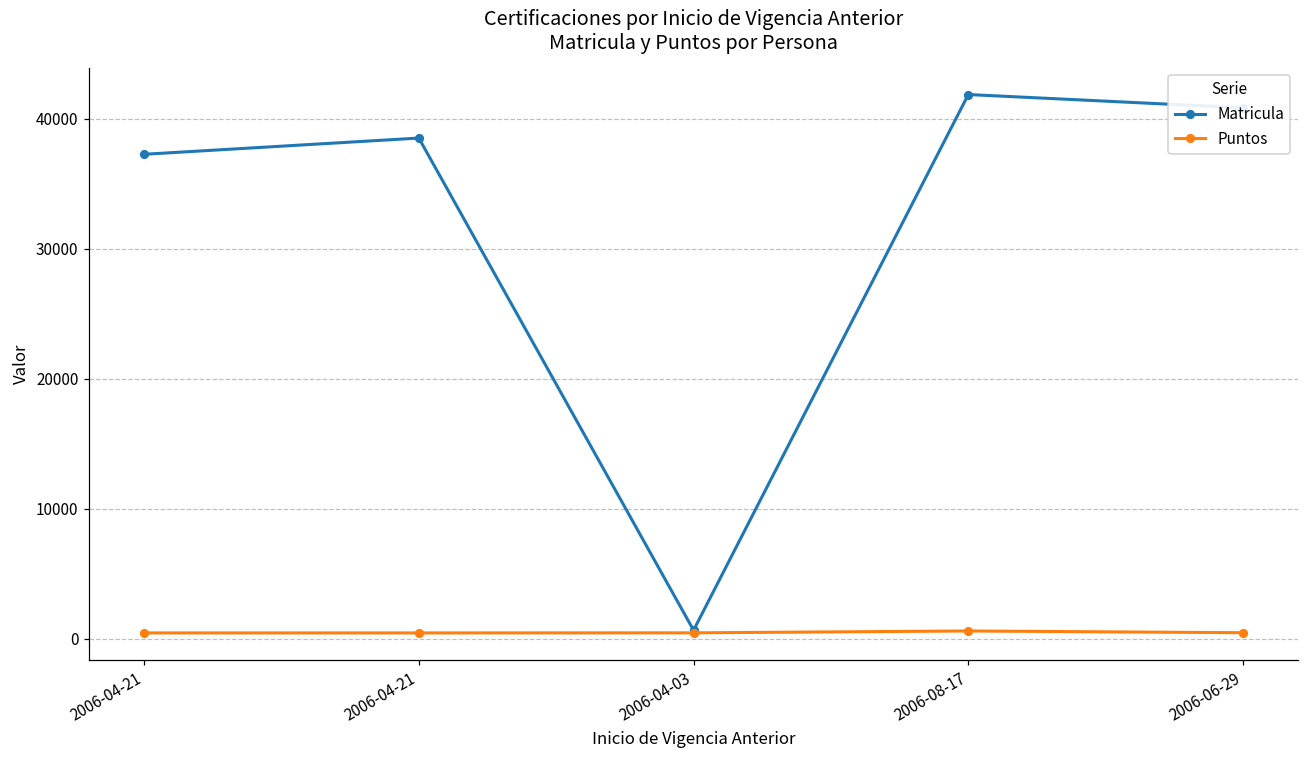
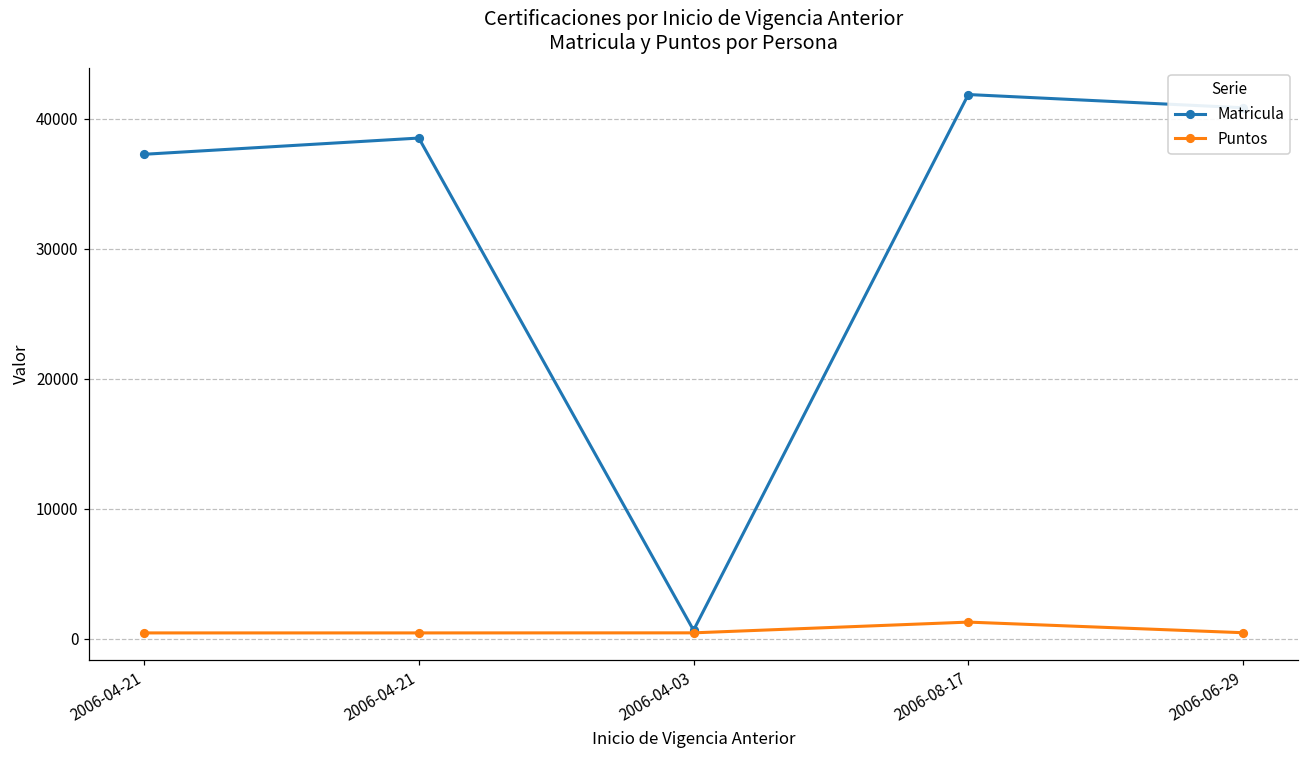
Puntos, 2006-08-17: 600 -> 1300
